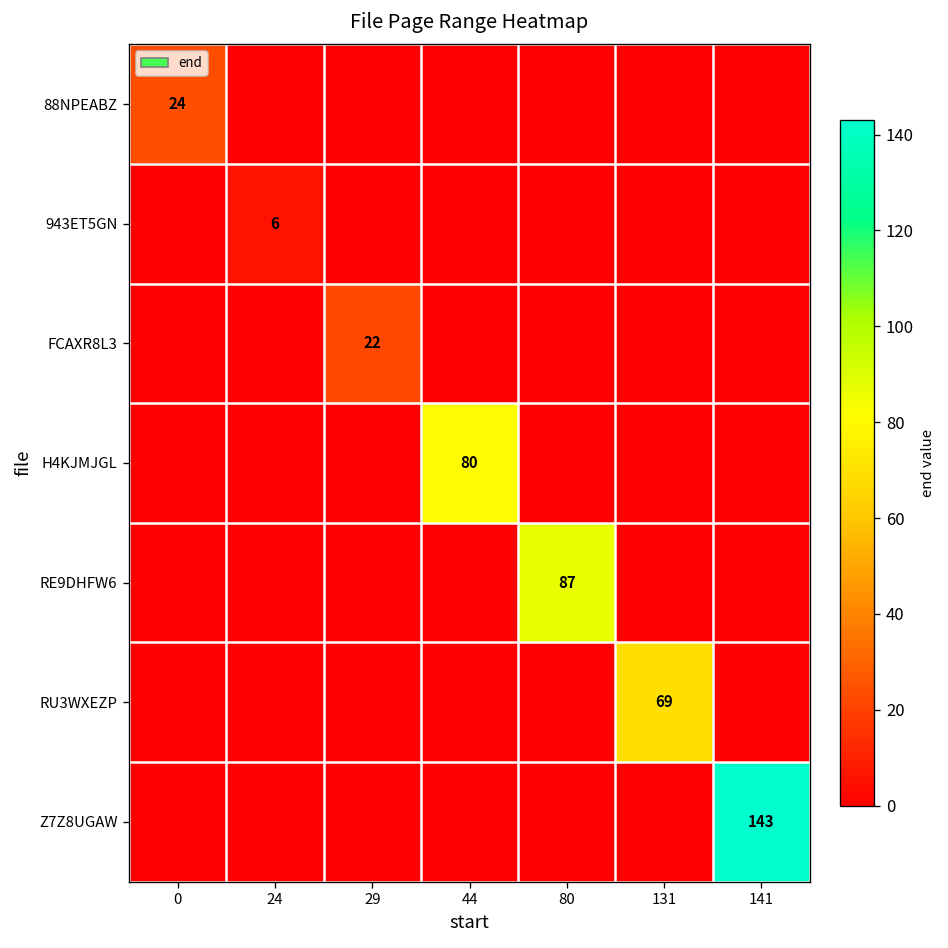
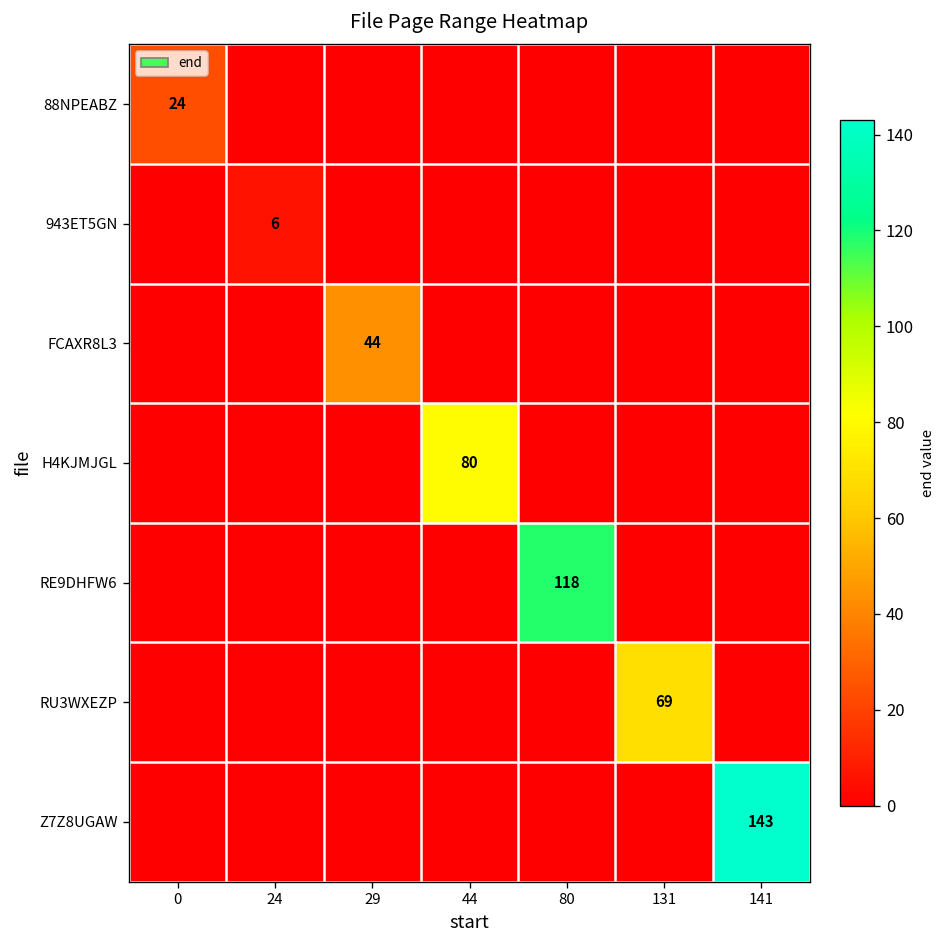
FCAXR8L3, 29: 22 -> 44
RE9DHFW6, 80: 87 -> 118
